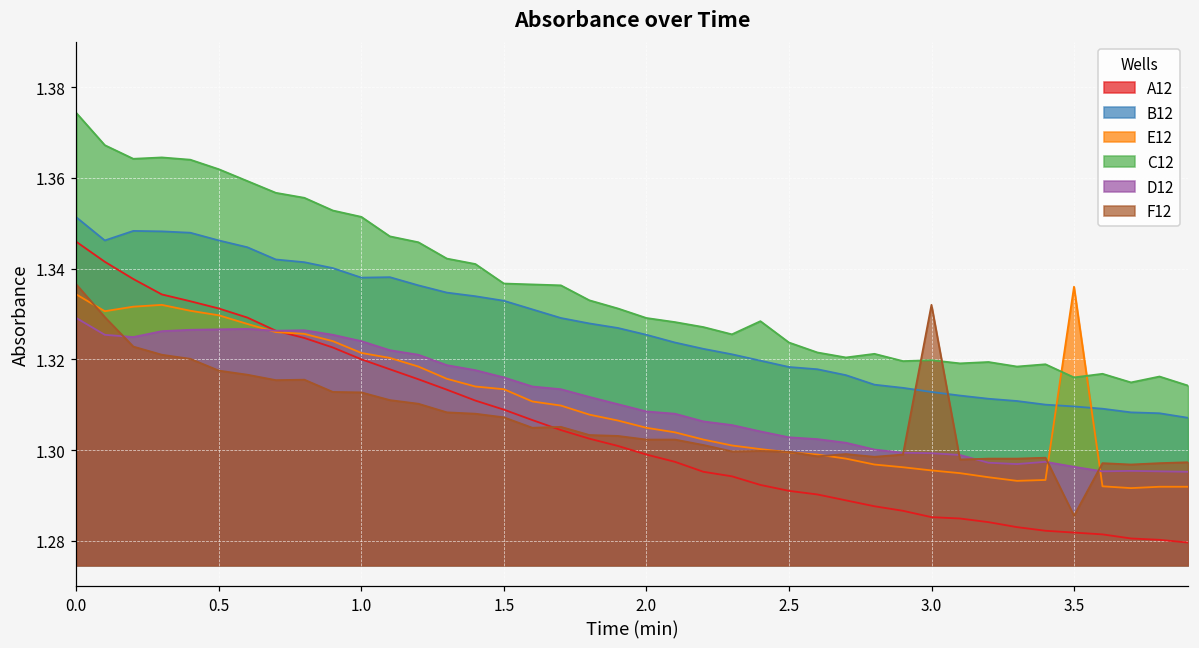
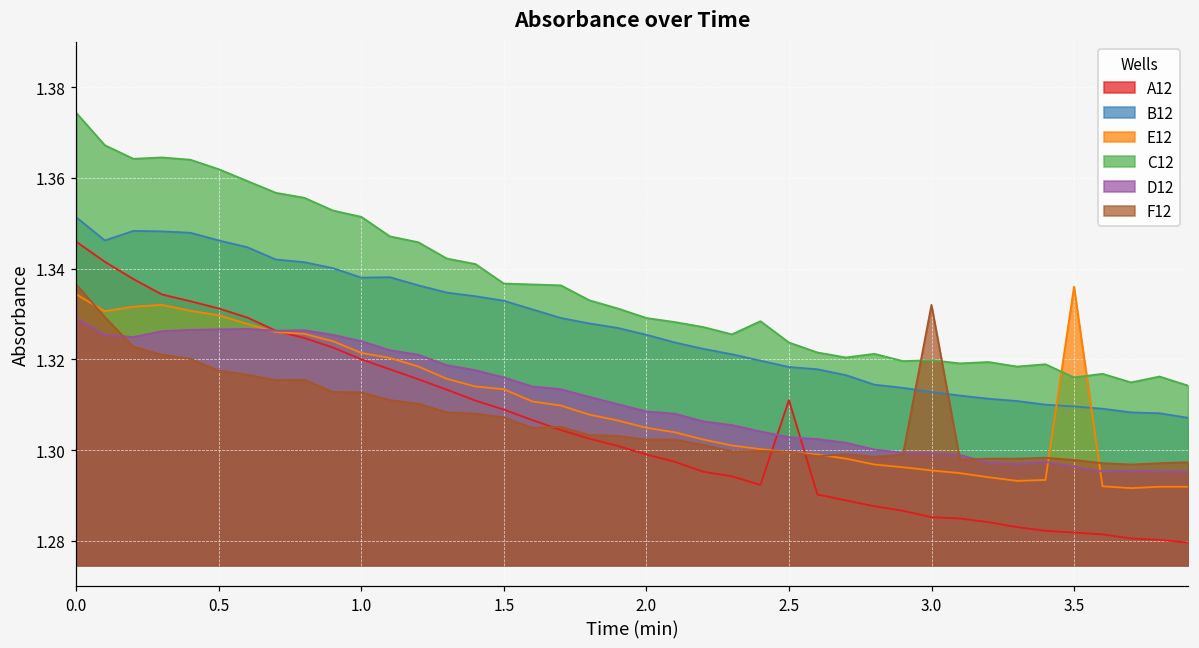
A12, 2.5: 1.291 -> 1.311
F12, 3.5: 1.286 -> 1.298
